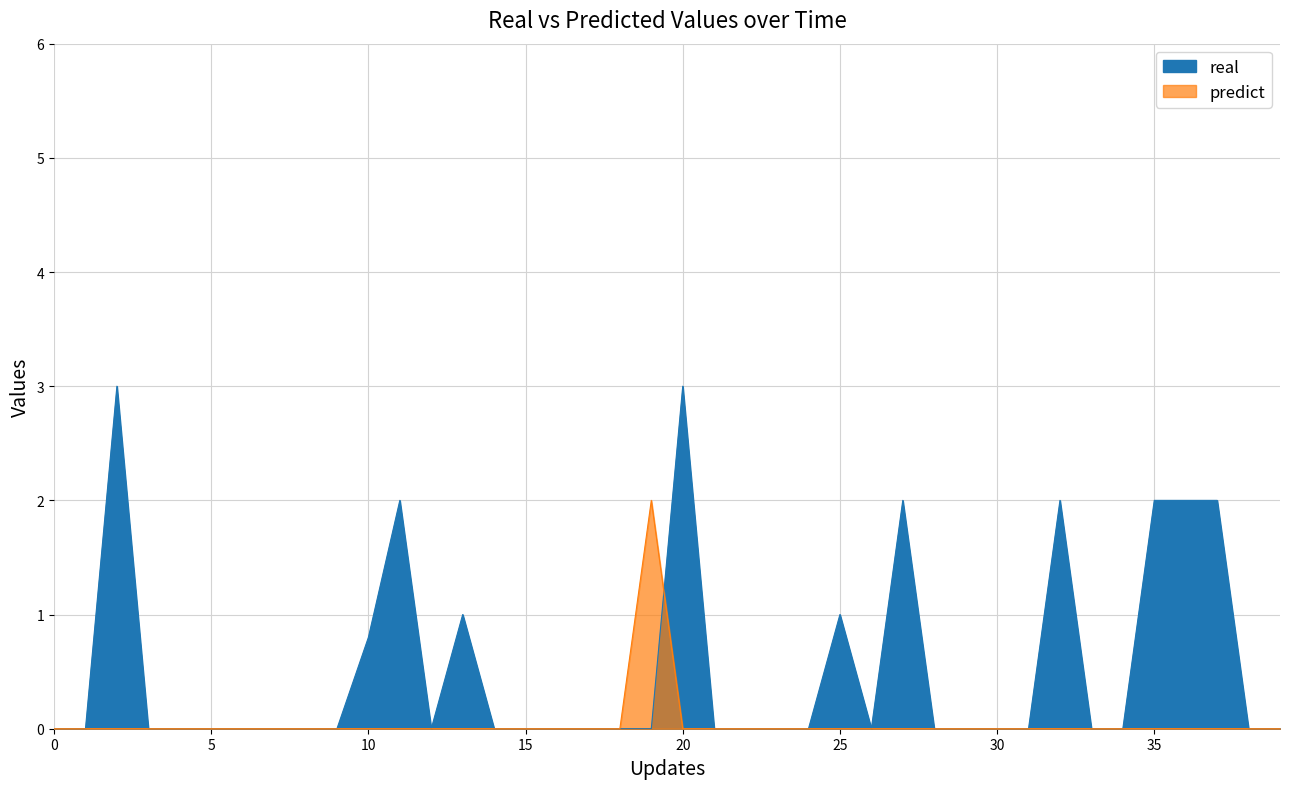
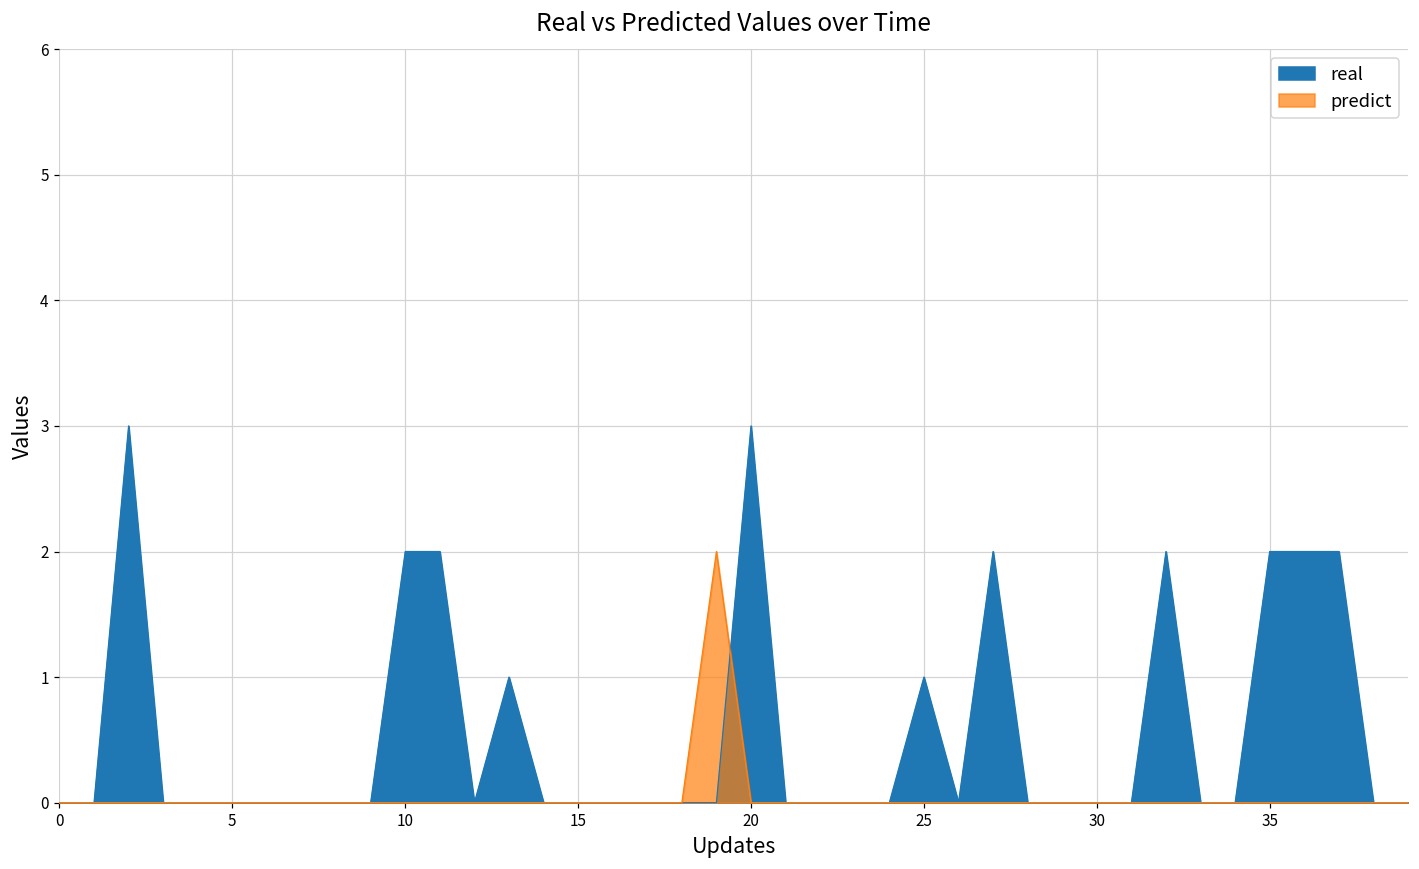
real, 10: 0.8 -> 2.0
